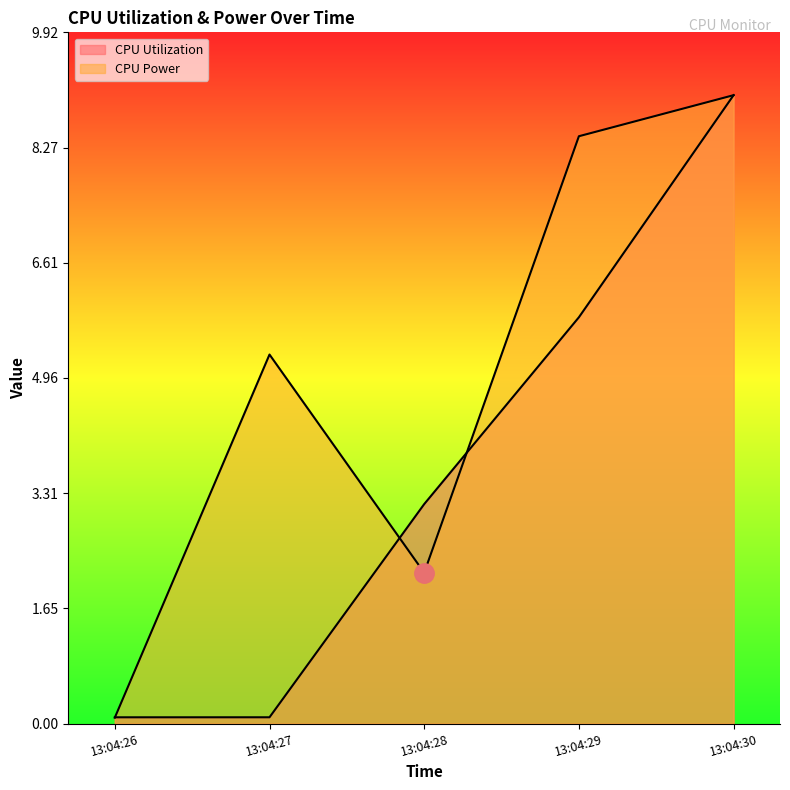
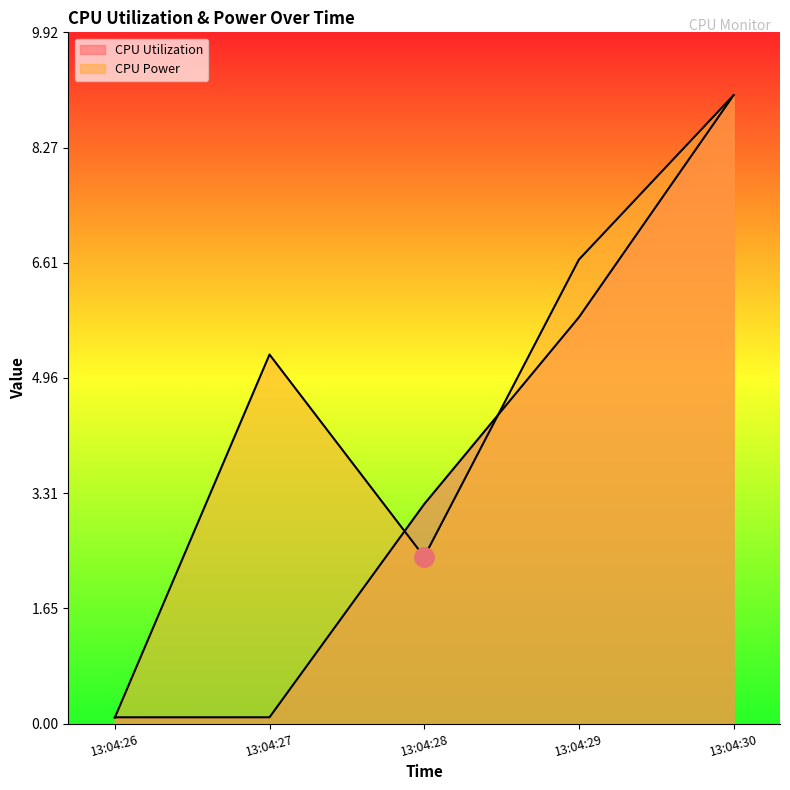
CPU Power, 13:04:28: 2.2 -> 2.4
CPU Power, 13:04:29: 8.4 -> 6.7
